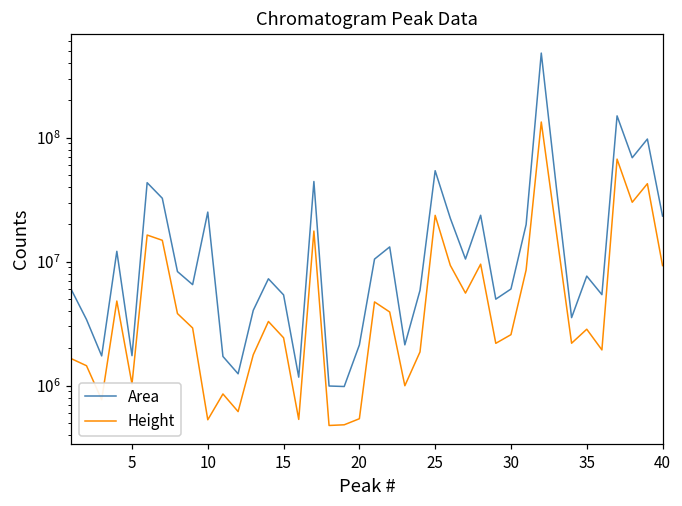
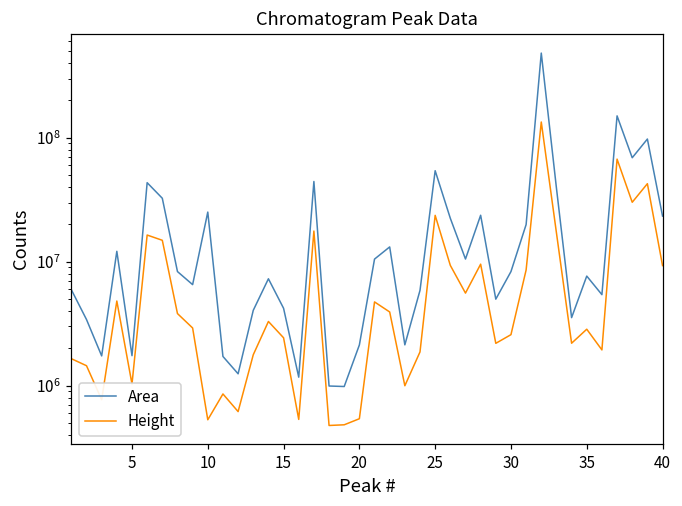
Area, 15: 5000000 -> 4200000
Area, 30: 6000000 -> 8000000
